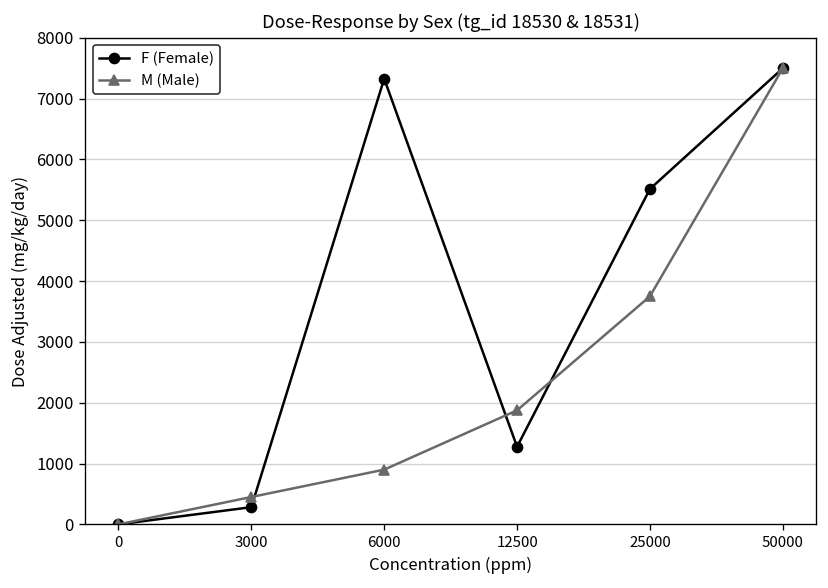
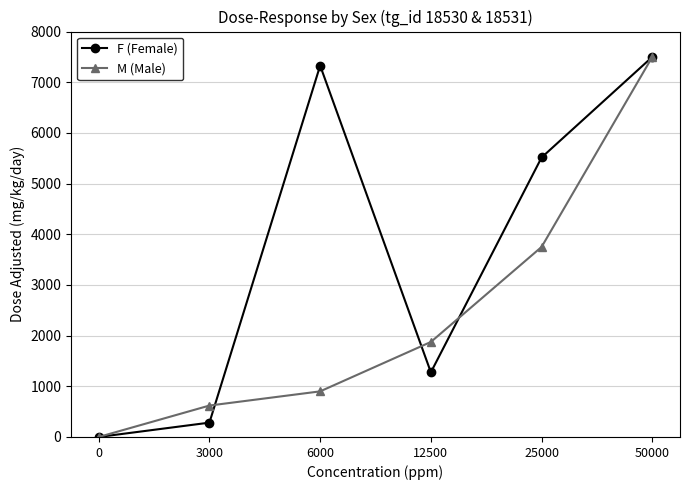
M (Male), 3000: 500 -> 600
